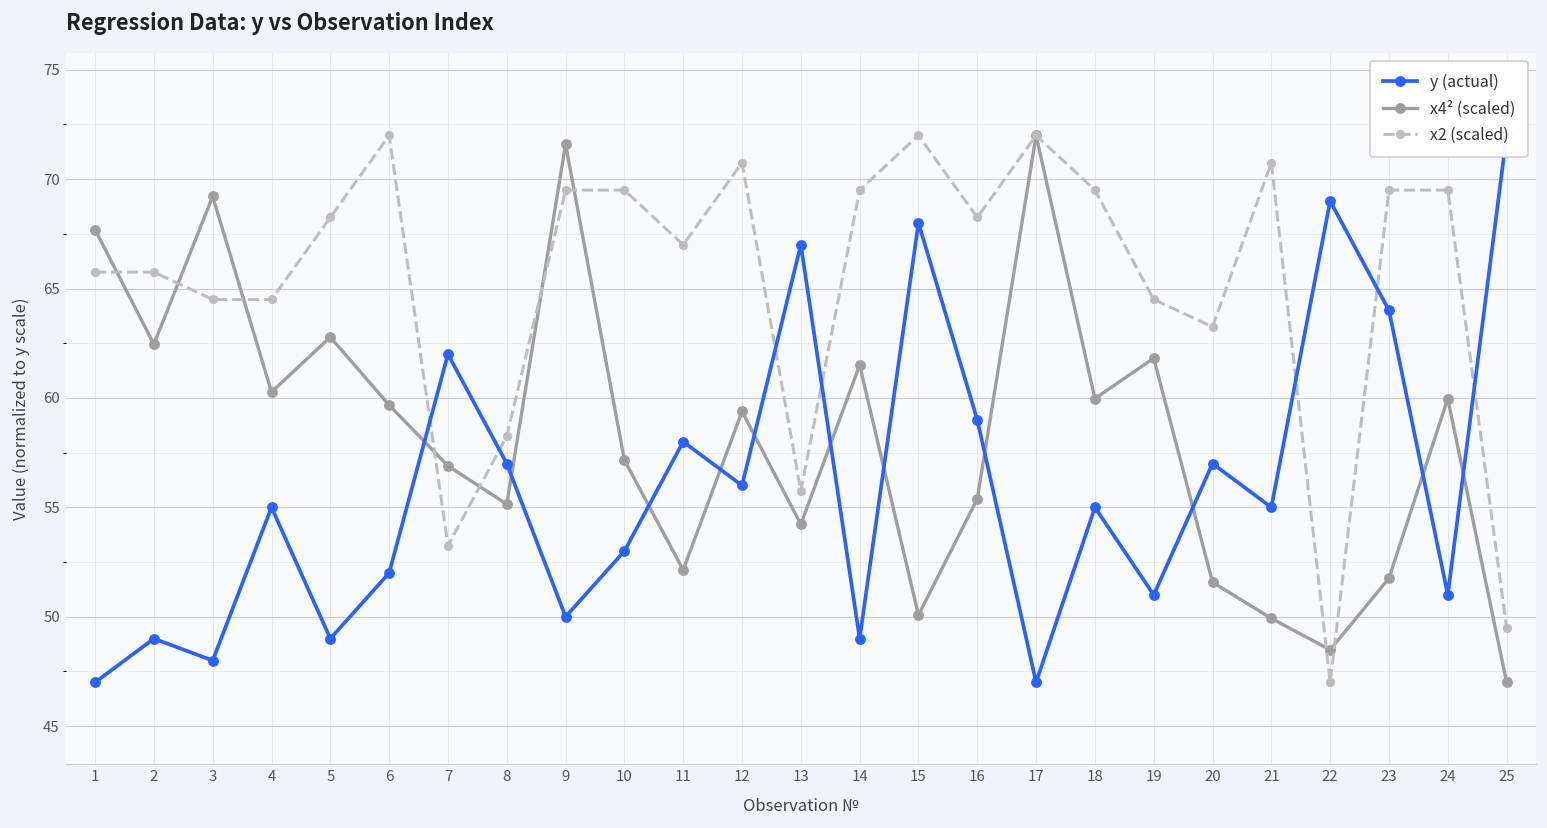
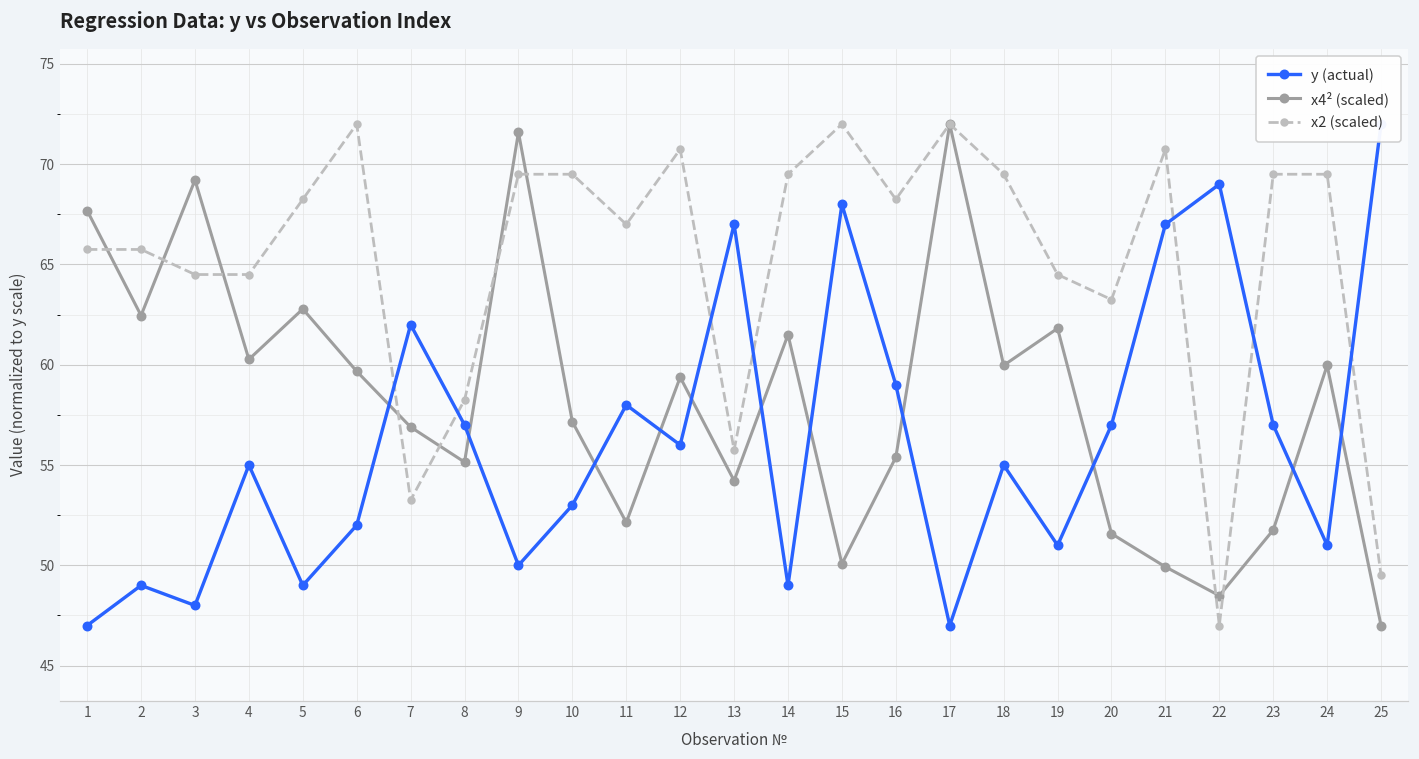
y (actual), 21: 55 -> 67
y (actual), 23: 64 -> 57
